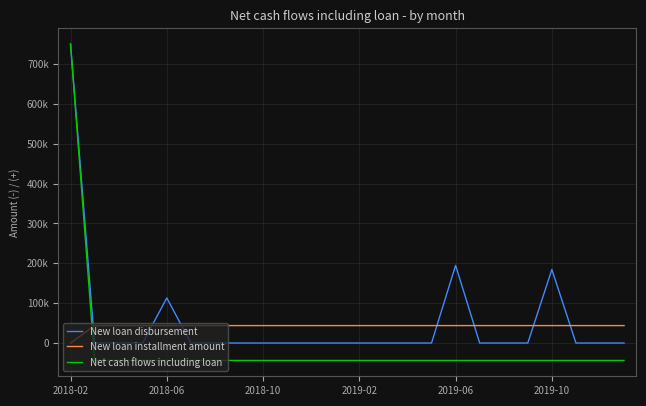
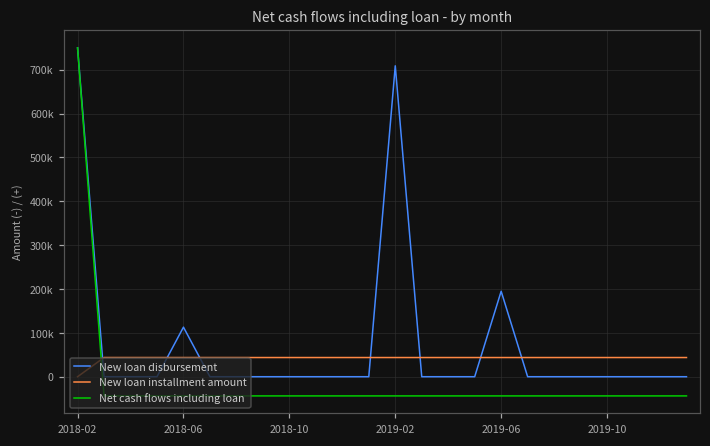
New loan disbursement, 2019-02: 0 -> 710000
New loan disbursement, 2019-10: 180000 -> 0
